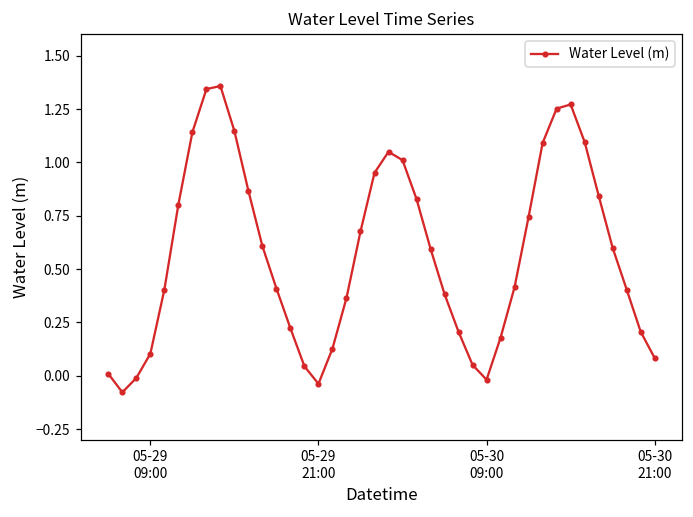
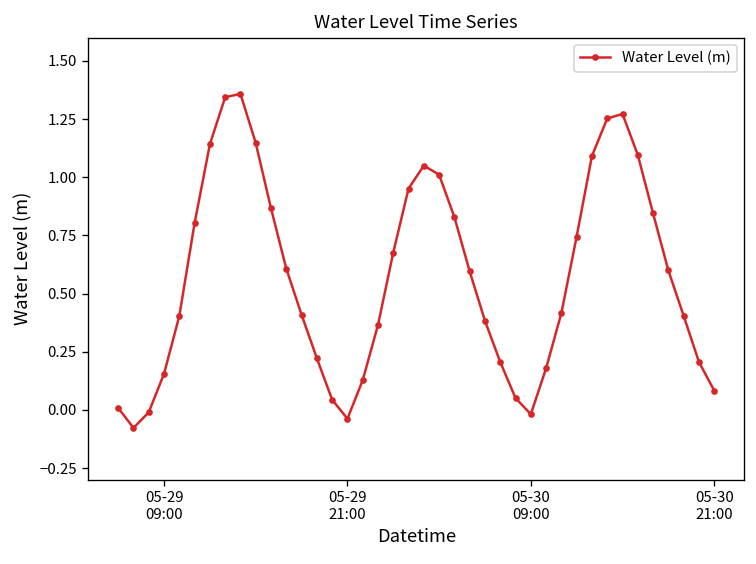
05-29 09:00: 0.10 -> 0.16
